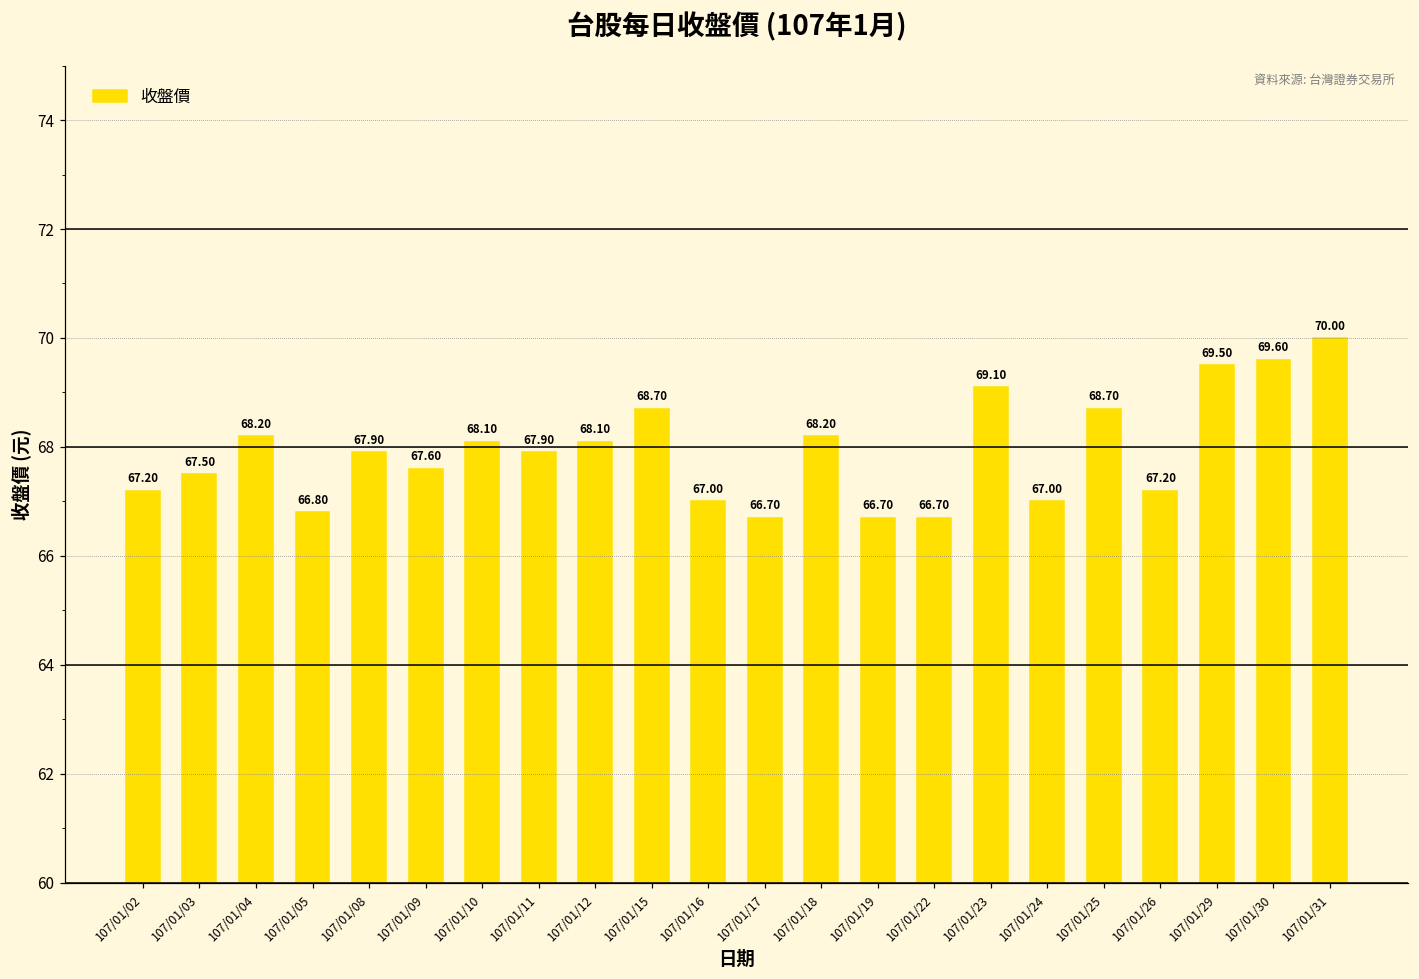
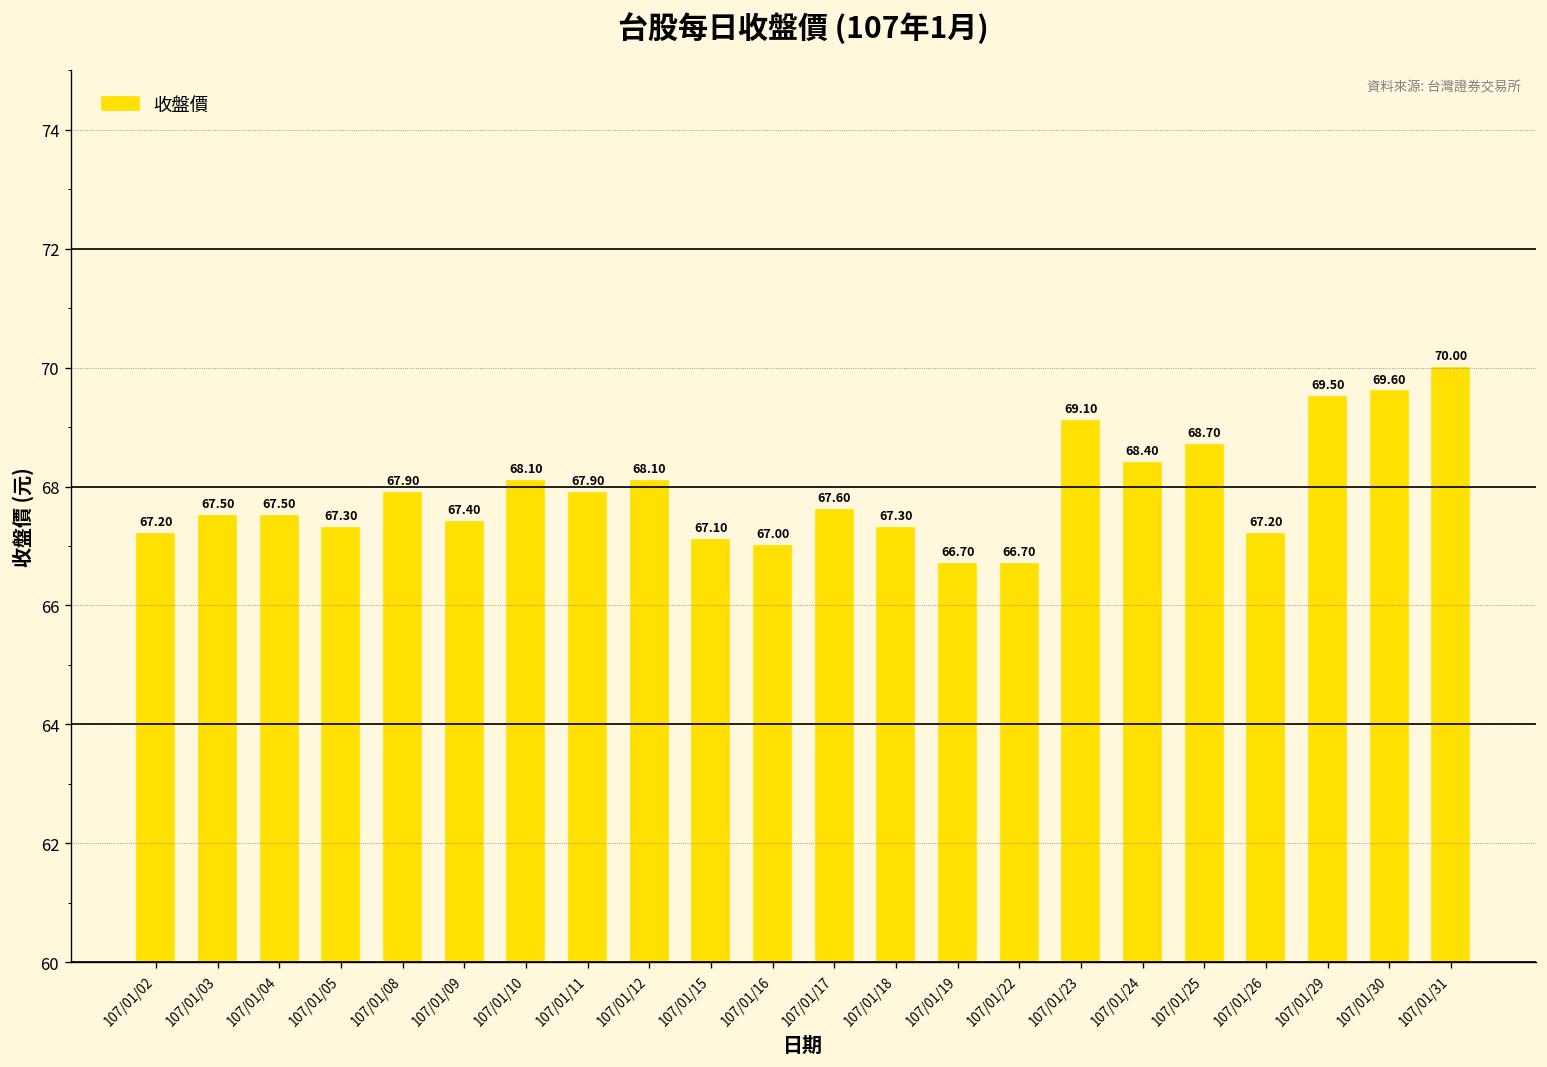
107/01/04: 68.20 -> 67.50
107/01/05: 66.80 -> 67.30
107/01/09: 67.60 -> 67.40
107/01/15: 68.70 -> 67.10
107/01/17: 66.70 -> 67.60
107/01/18: 68.20 -> 67.30
107/01/24: 67.00 -> 68.40
